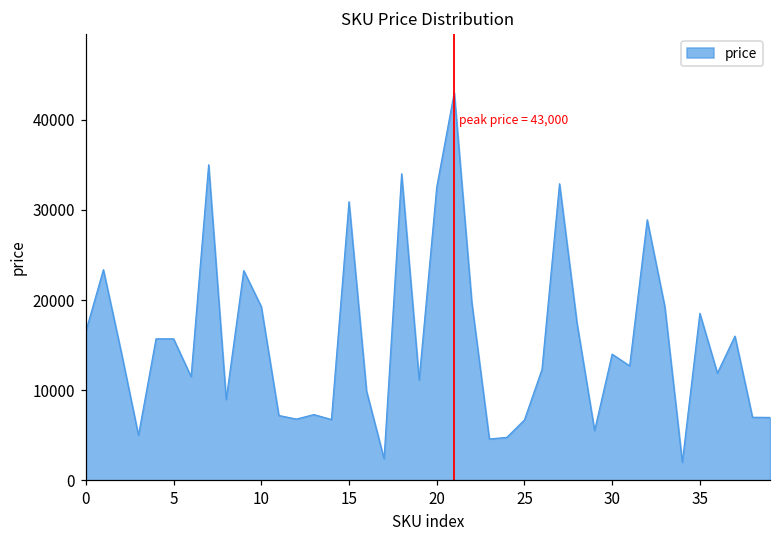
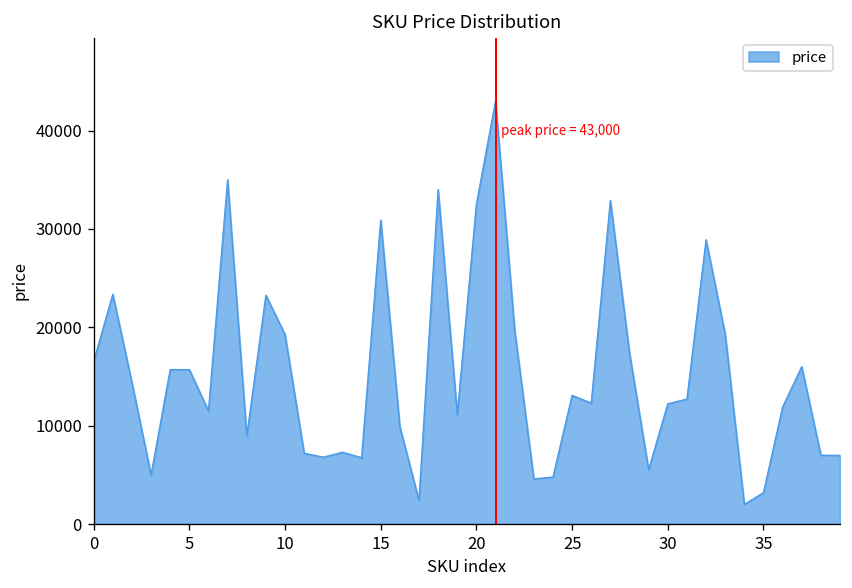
25: 7000 -> 13000
30: 14000 -> 12000
35: 19000 -> 3000
